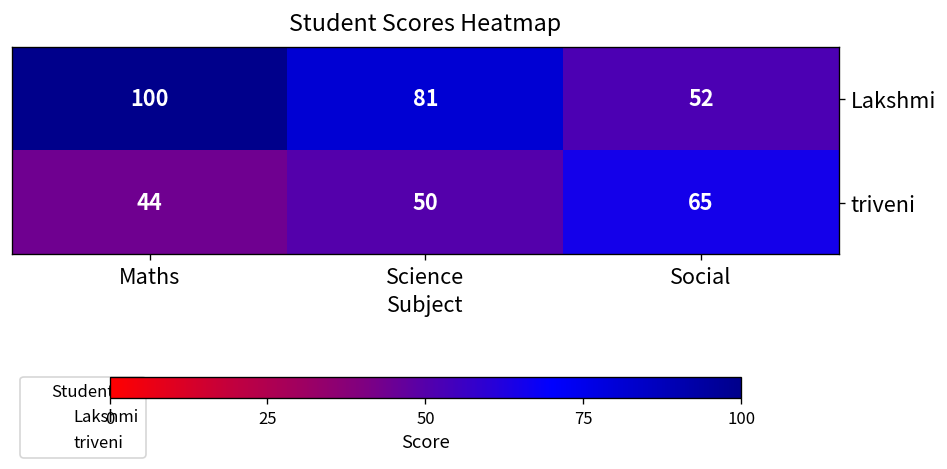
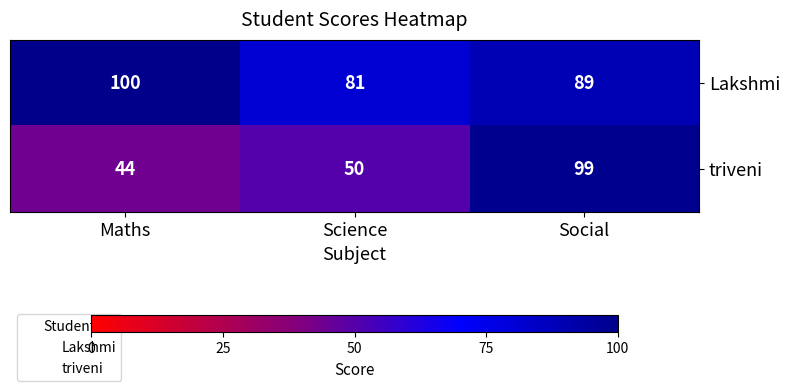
Lakshmi, Social: 52 -> 89
triveni, Social: 65 -> 99
